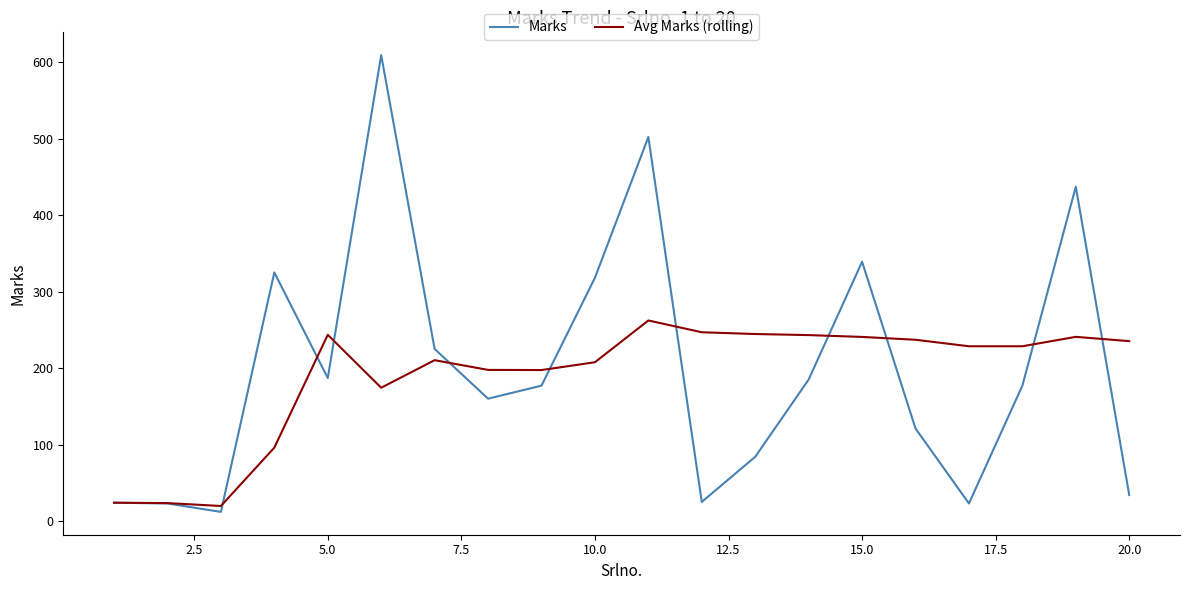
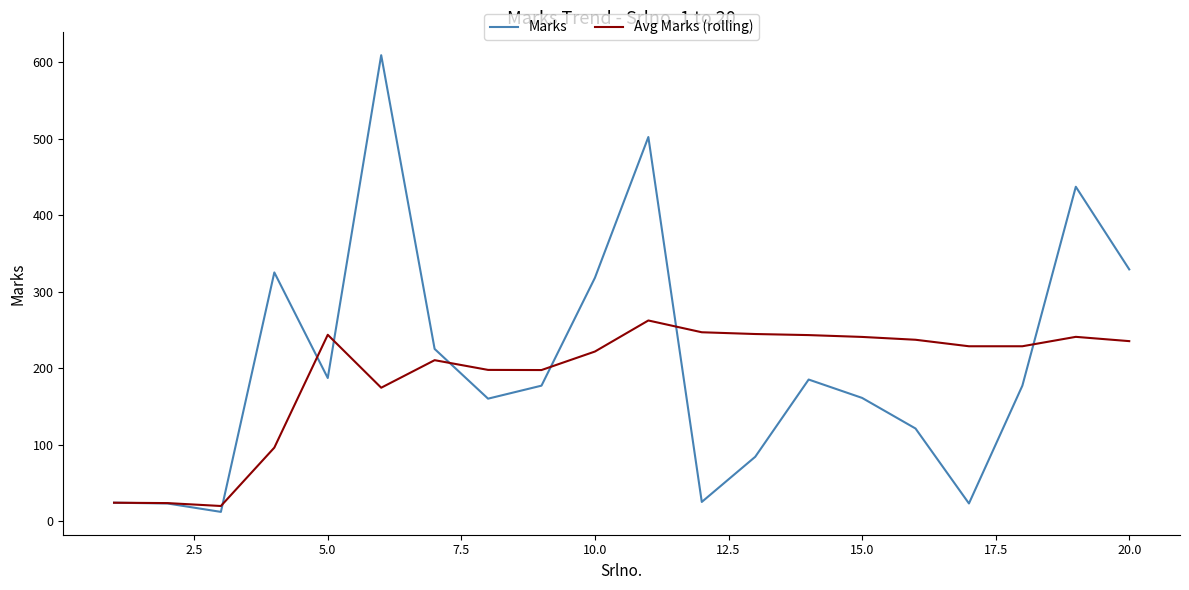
Avg Marks (rolling), 10.0: 210 -> 220
Marks, 15.0: 340 -> 160
Marks, 20.0: 30 -> 330
